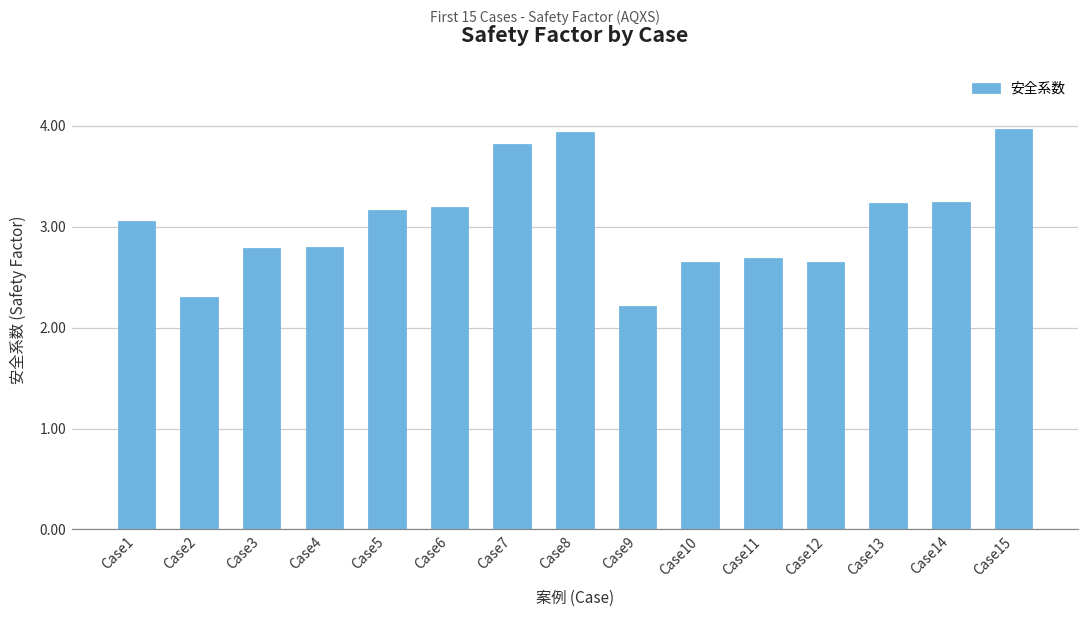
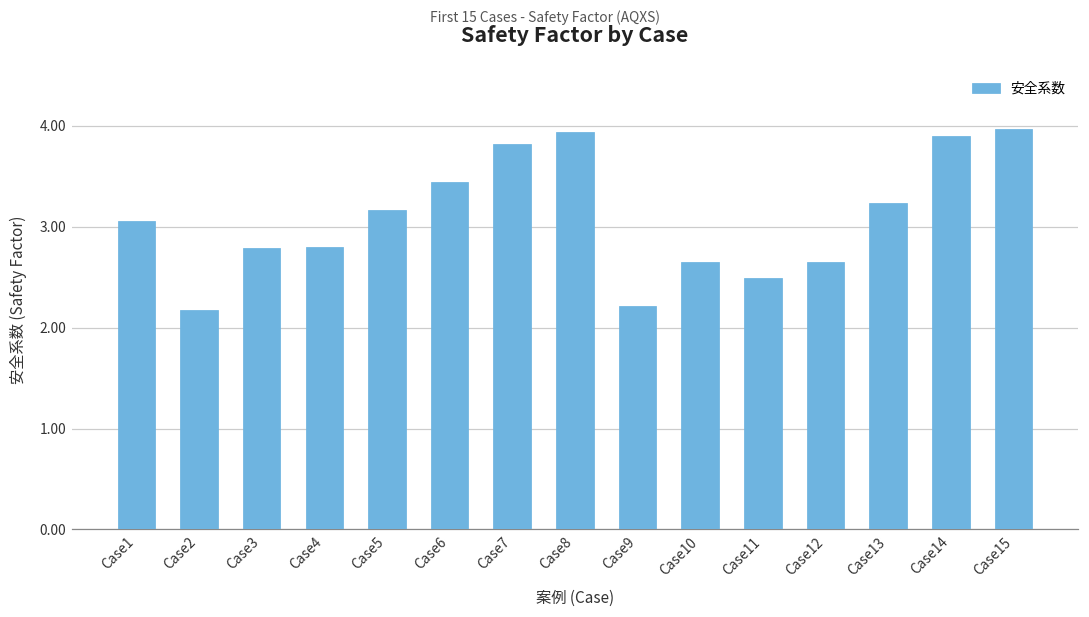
Case2: 2.3 -> 2.2
Case6: 3.2 -> 3.4
Case11: 2.7 -> 2.5
Case14: 3.2 -> 3.9
